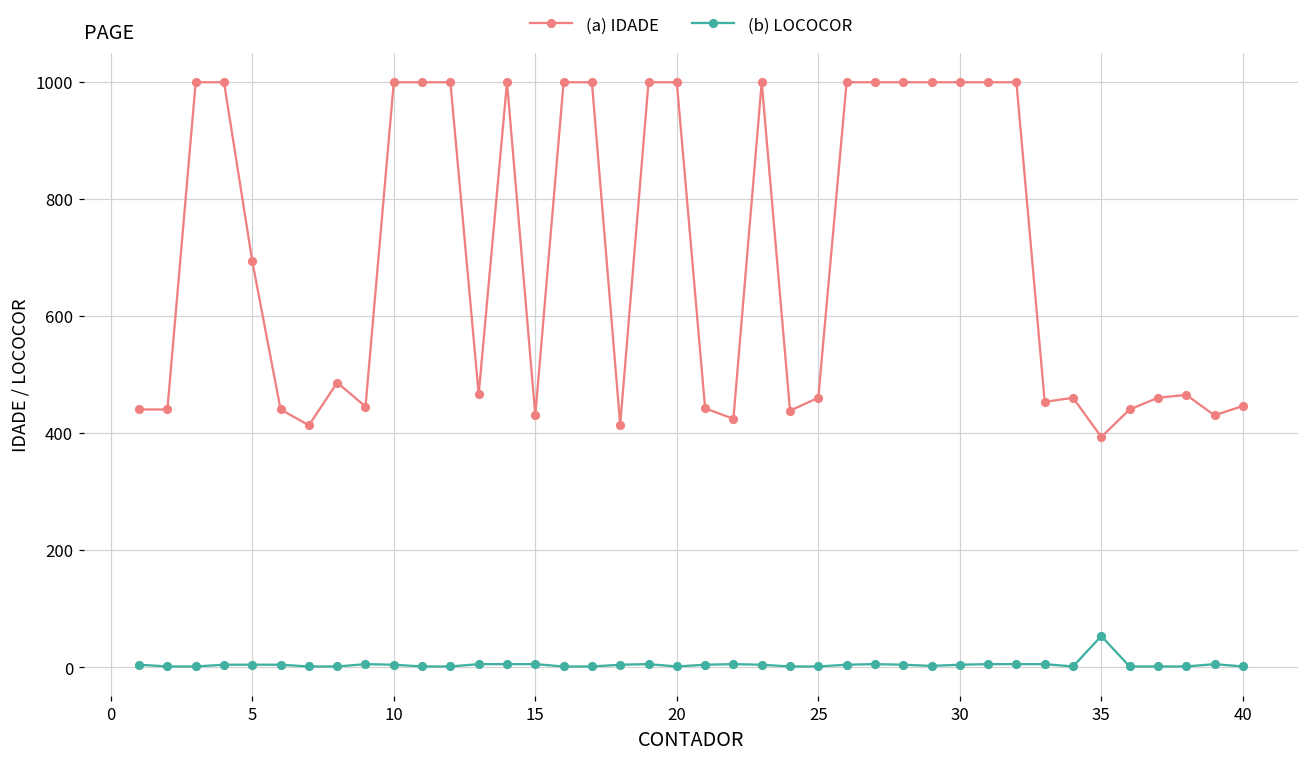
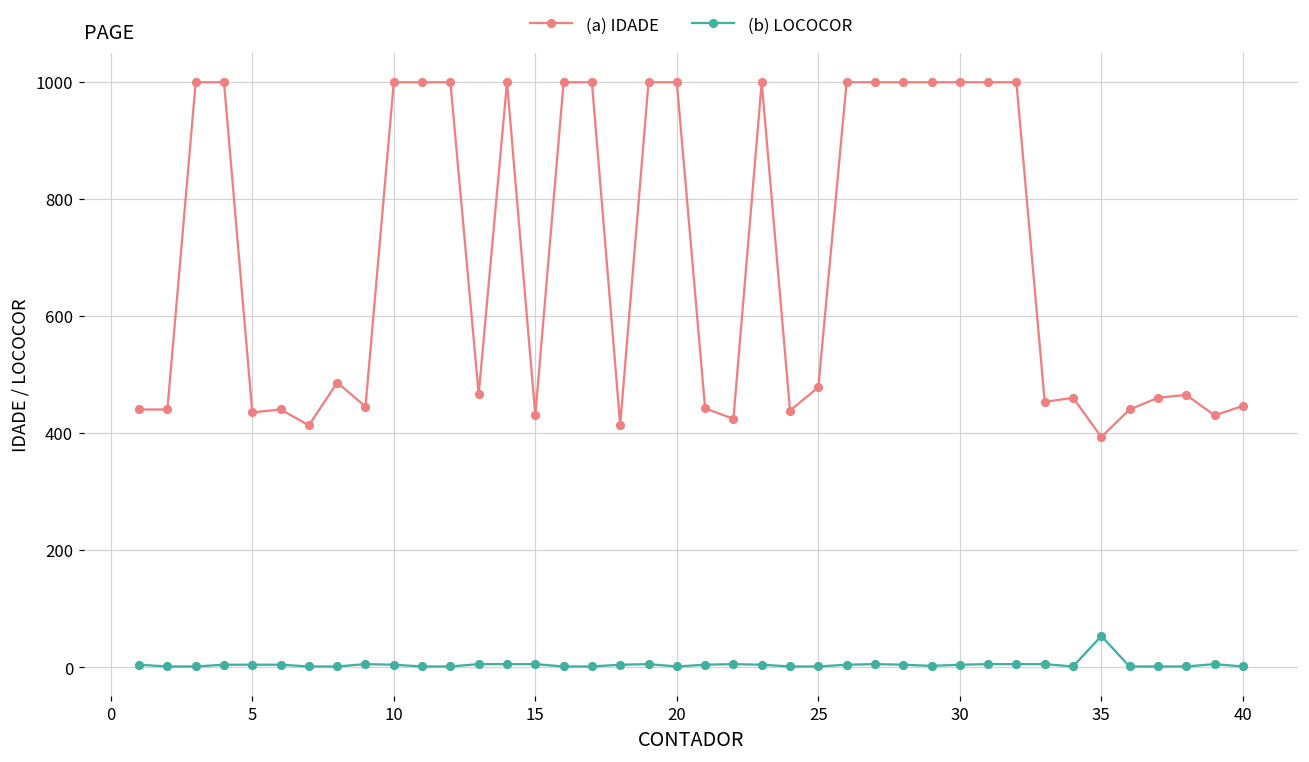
(a) IDADE, 5: 690 -> 440
(a) IDADE, 25: 460 -> 480
